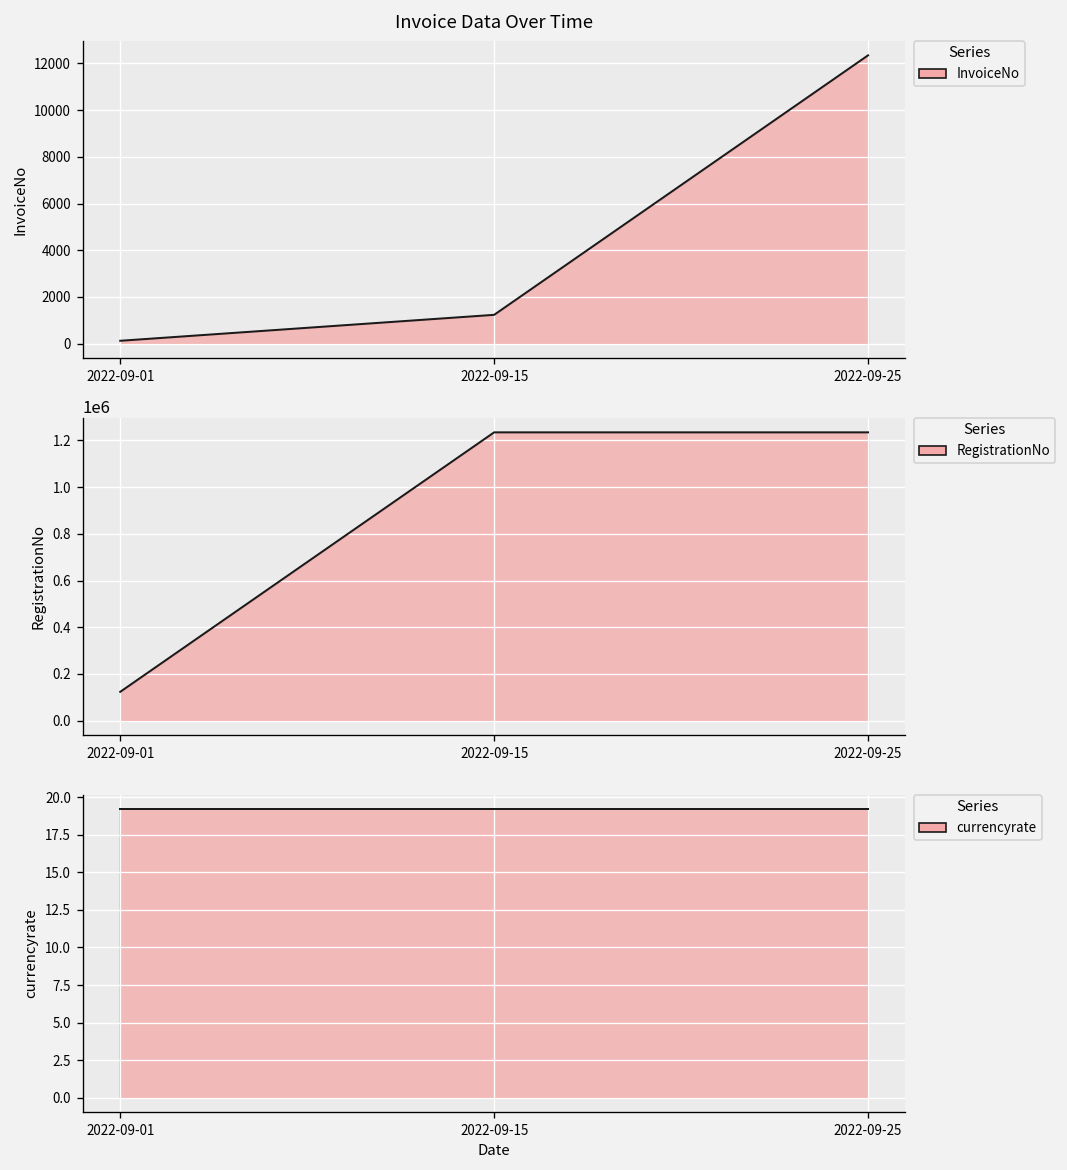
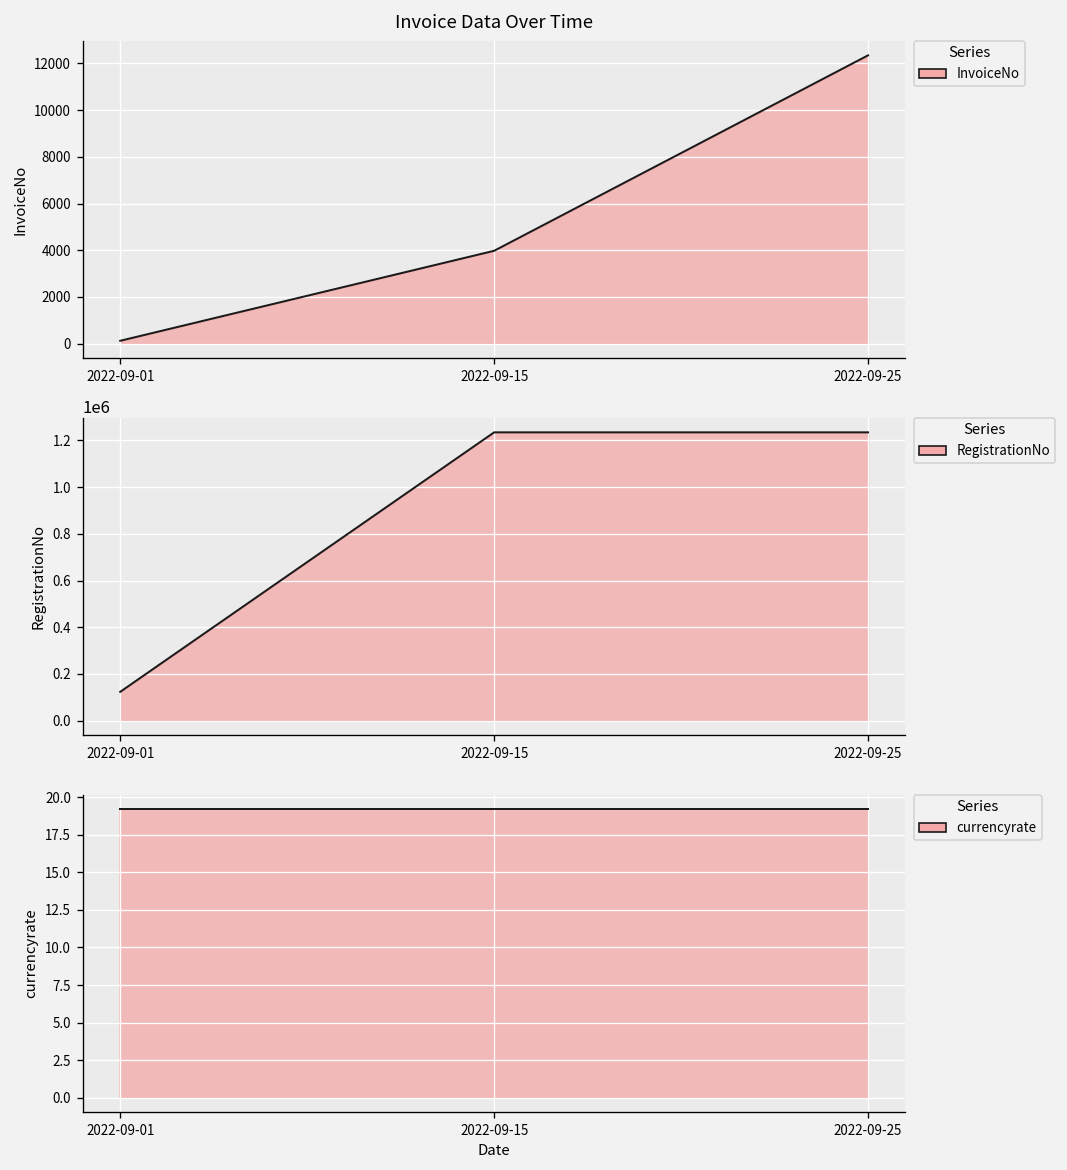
Invoice Data Over Time, 2022-09-15: 1200 -> 4000
